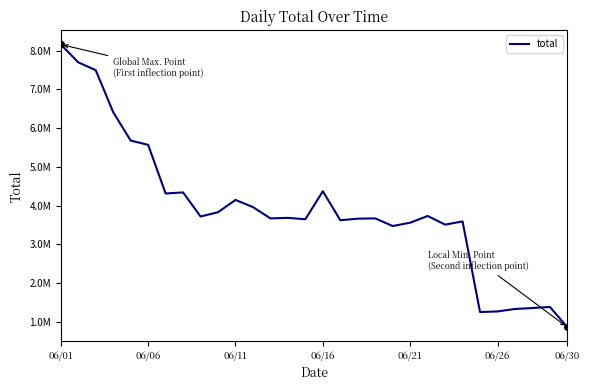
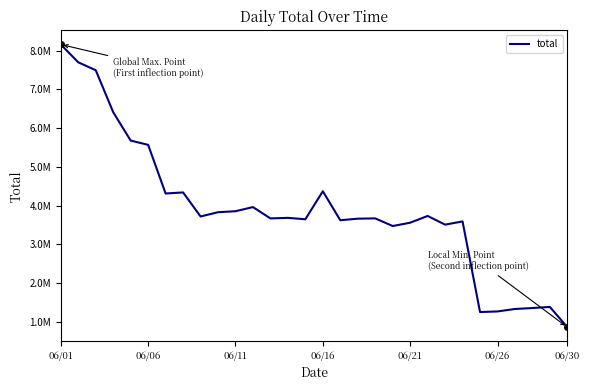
total, 06/11: 4100000 -> 3900000
